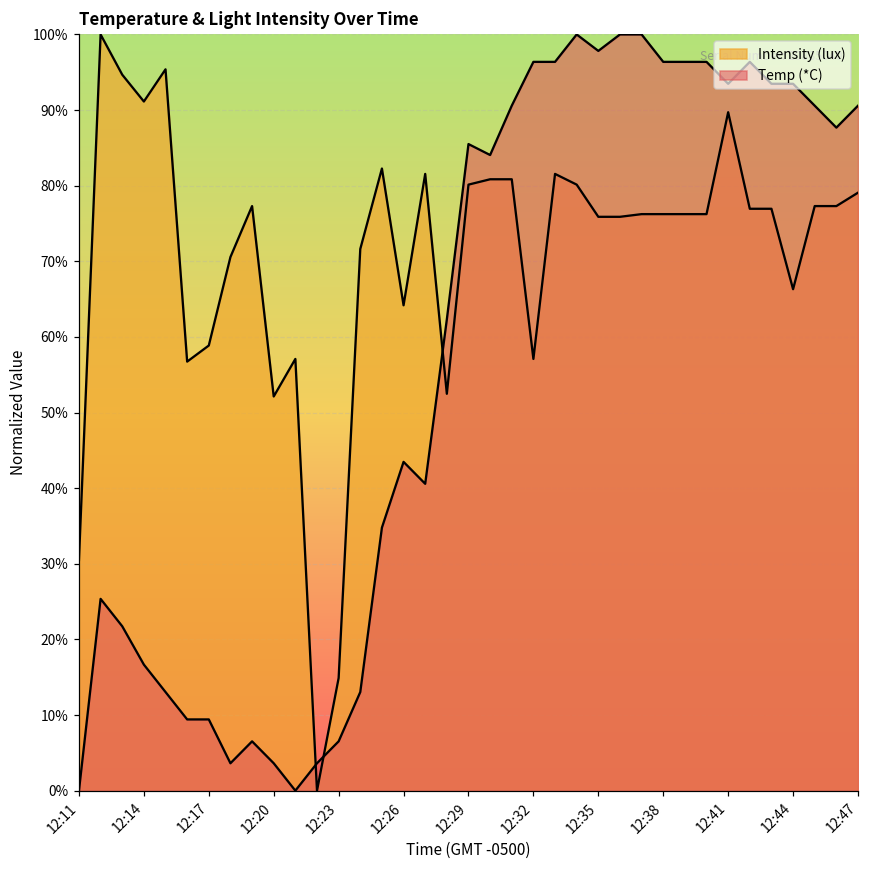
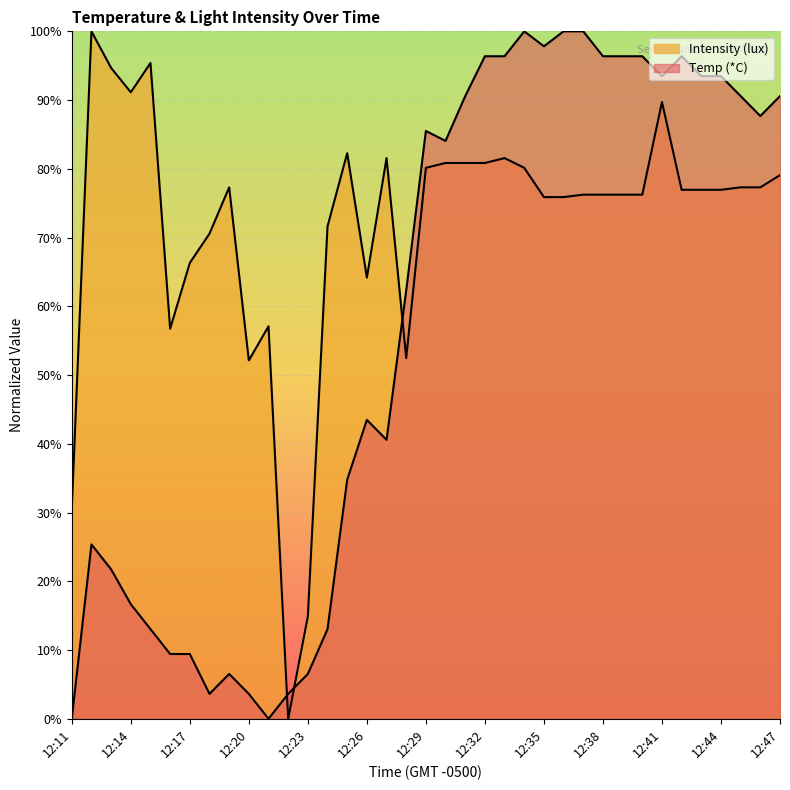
Intensity (lux), 12:17: 59% -> 66%
Intensity (lux), 12:32: 57% -> 81%
Intensity (lux), 12:44: 66% -> 77%
